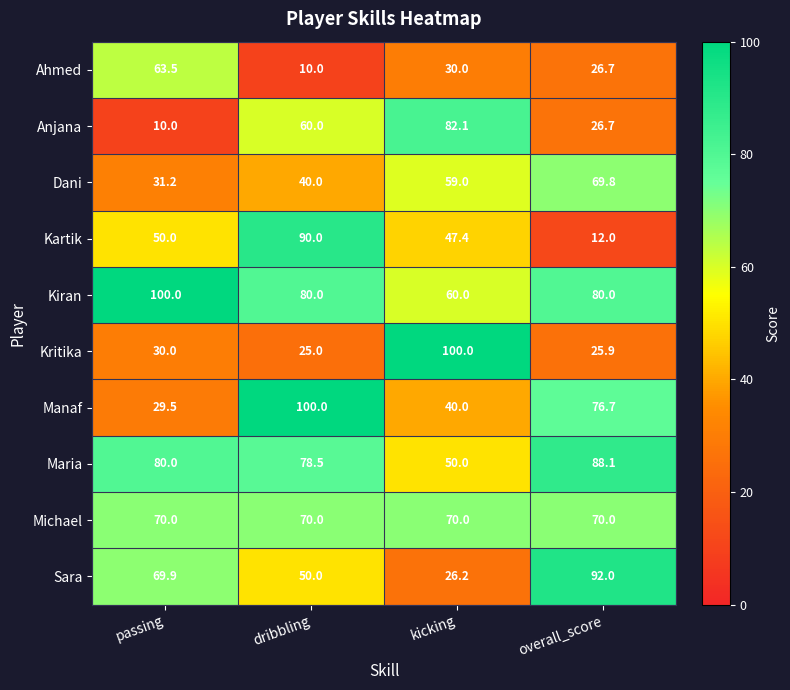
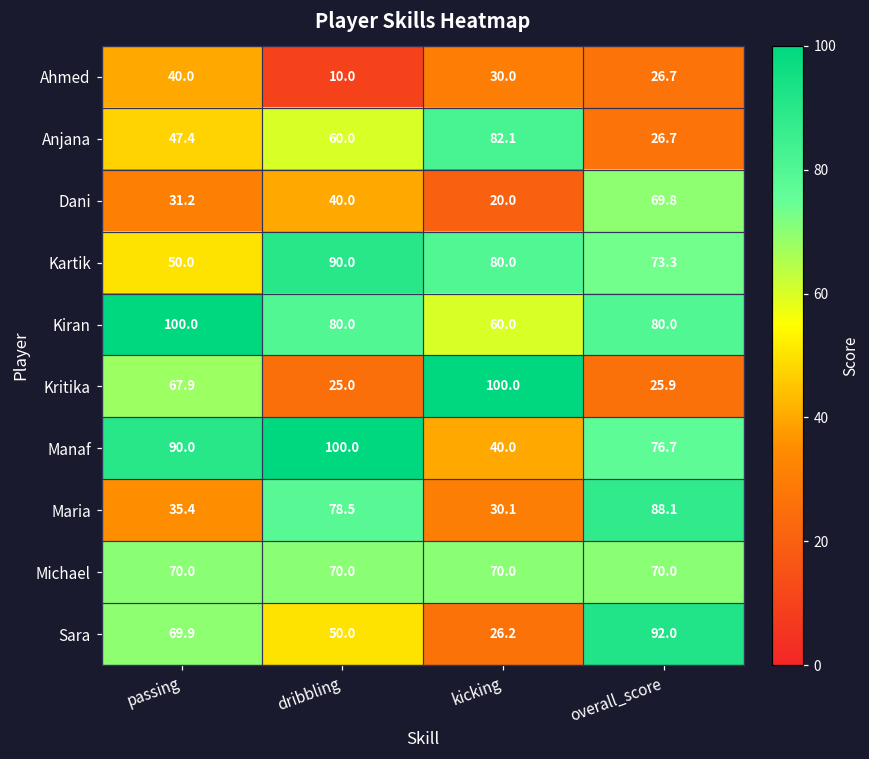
Ahmed, passing: 63.5 -> 40.0
Anjana, passing: 10.0 -> 47.4
Dani, kicking: 59.0 -> 20.0
Kartik, kicking: 47.4 -> 80.0
Kartik, overall_score: 12.0 -> 73.3
Kritika, passing: 30.0 -> 67.9
Manaf, passing: 29.5 -> 90.0
Maria, passing: 80.0 -> 35.4
Maria, kicking: 50.0 -> 30.1
